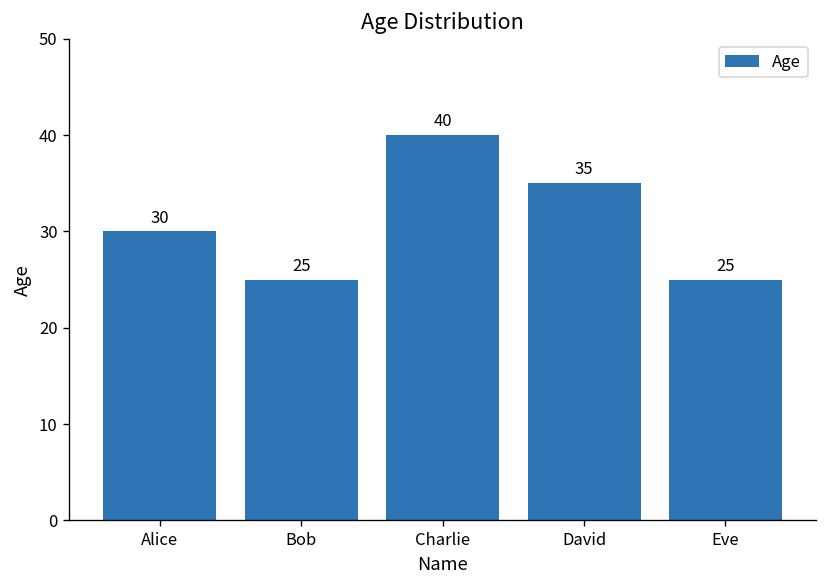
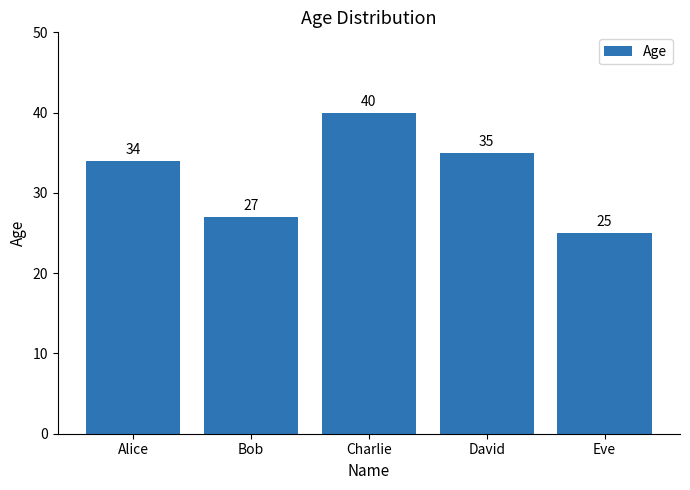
Alice: 30 -> 34
Bob: 25 -> 27
